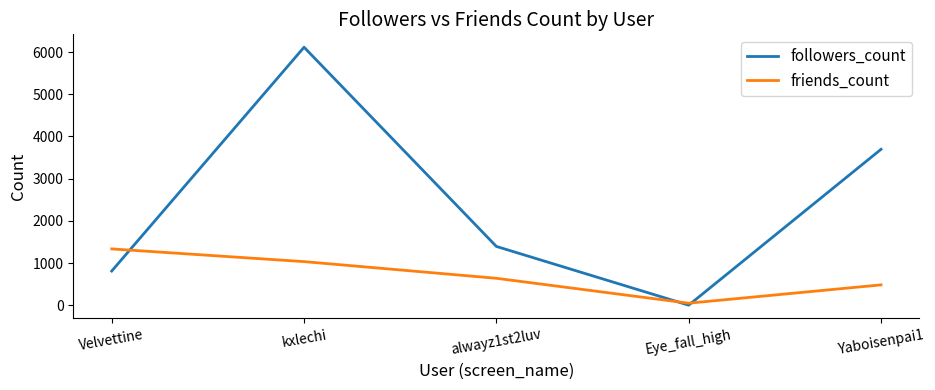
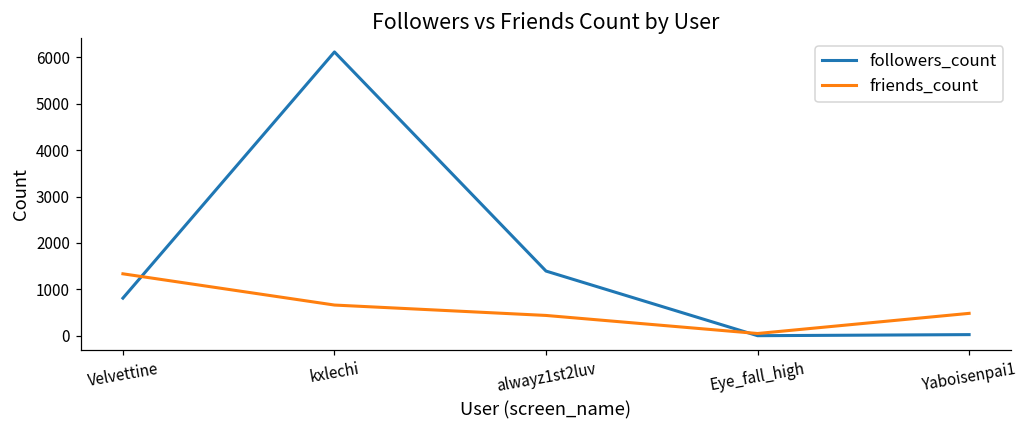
friends_count, kxlechi: 1000 -> 700
friends_count, alwayz1st2luv: 600 -> 400
followers_count, Yaboisenpai1: 3700 -> 0
